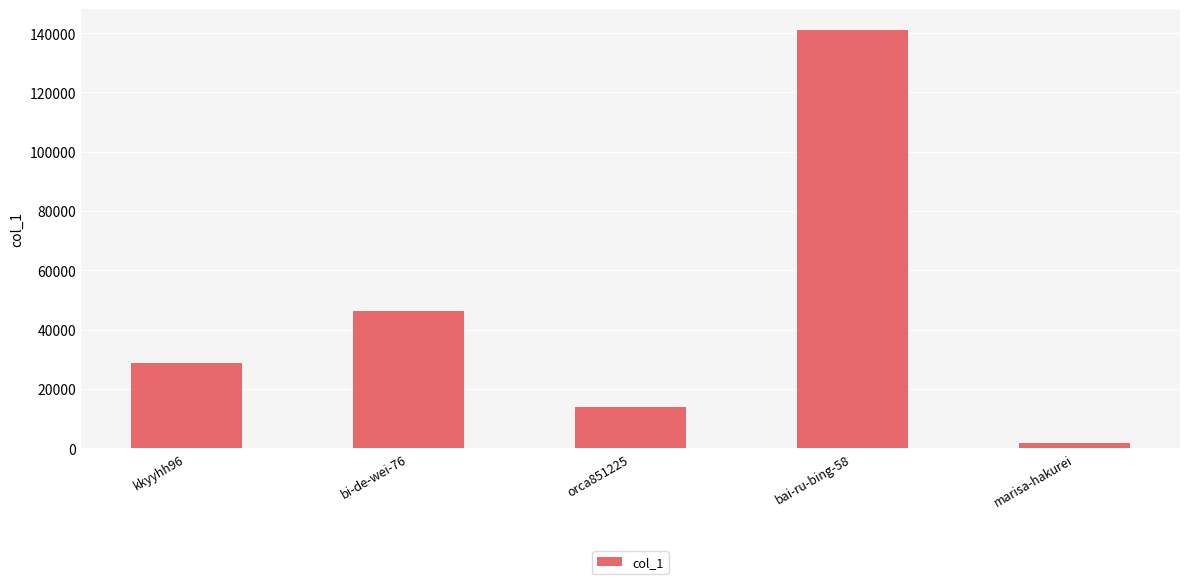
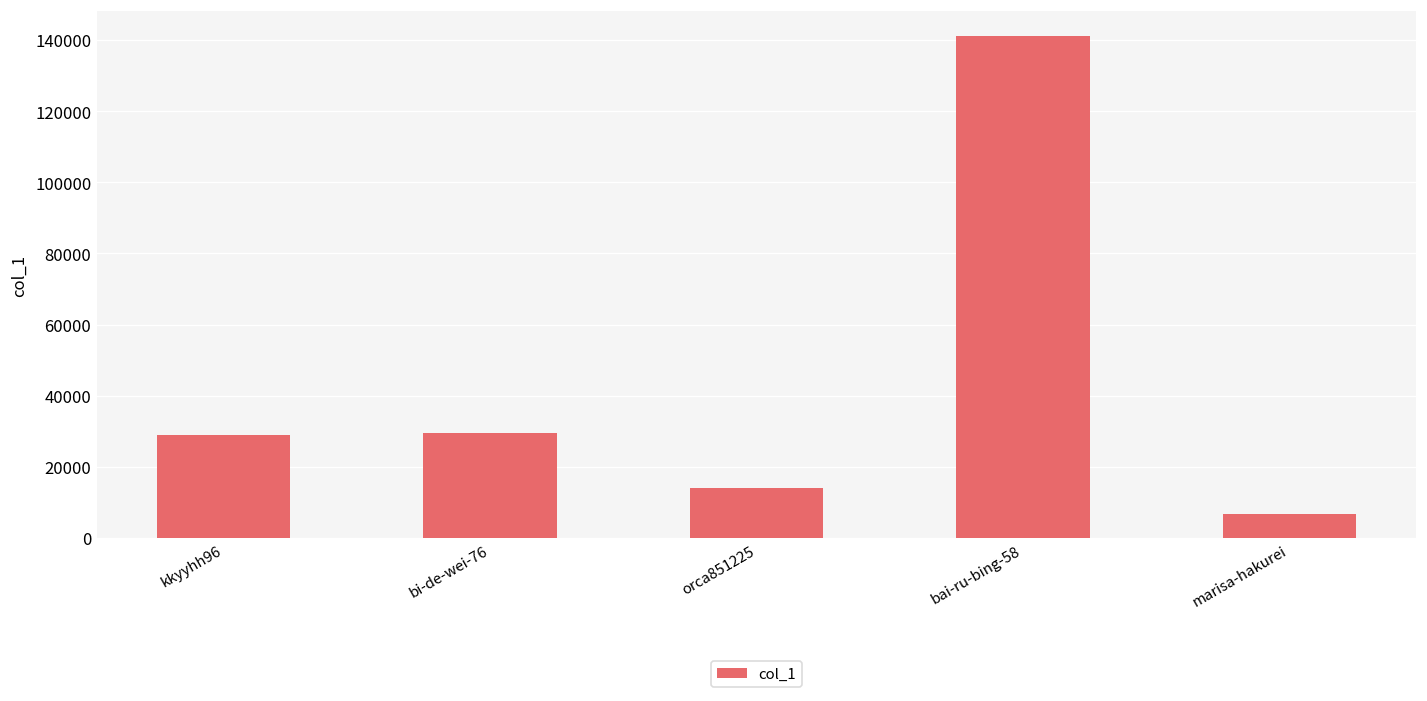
bi-de-wei-76: 46000 -> 29000
marisa-hakurei: 2000 -> 7000
